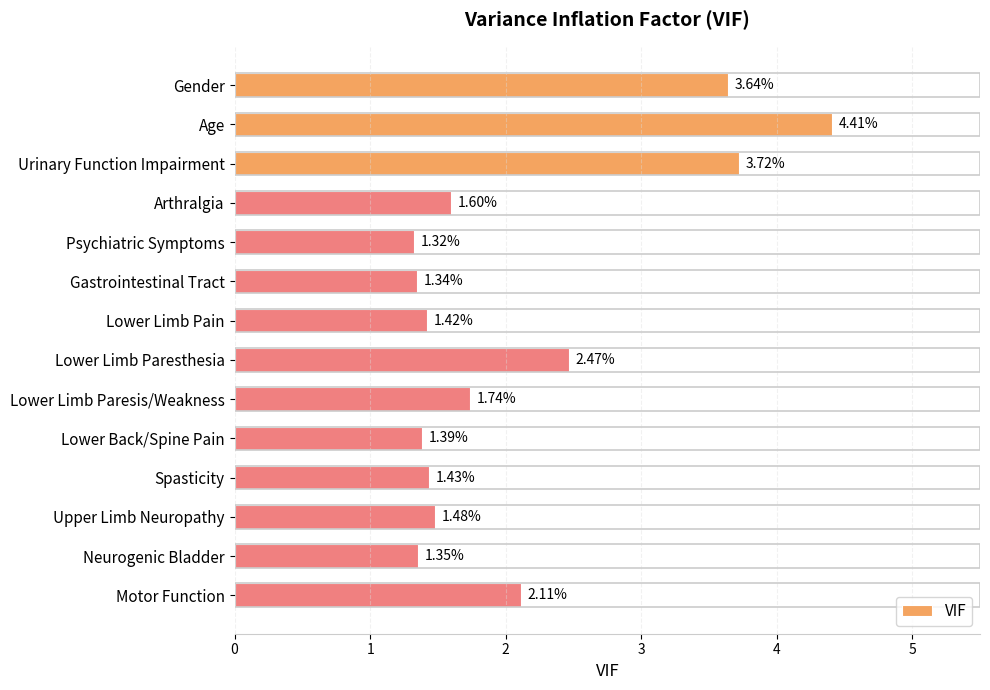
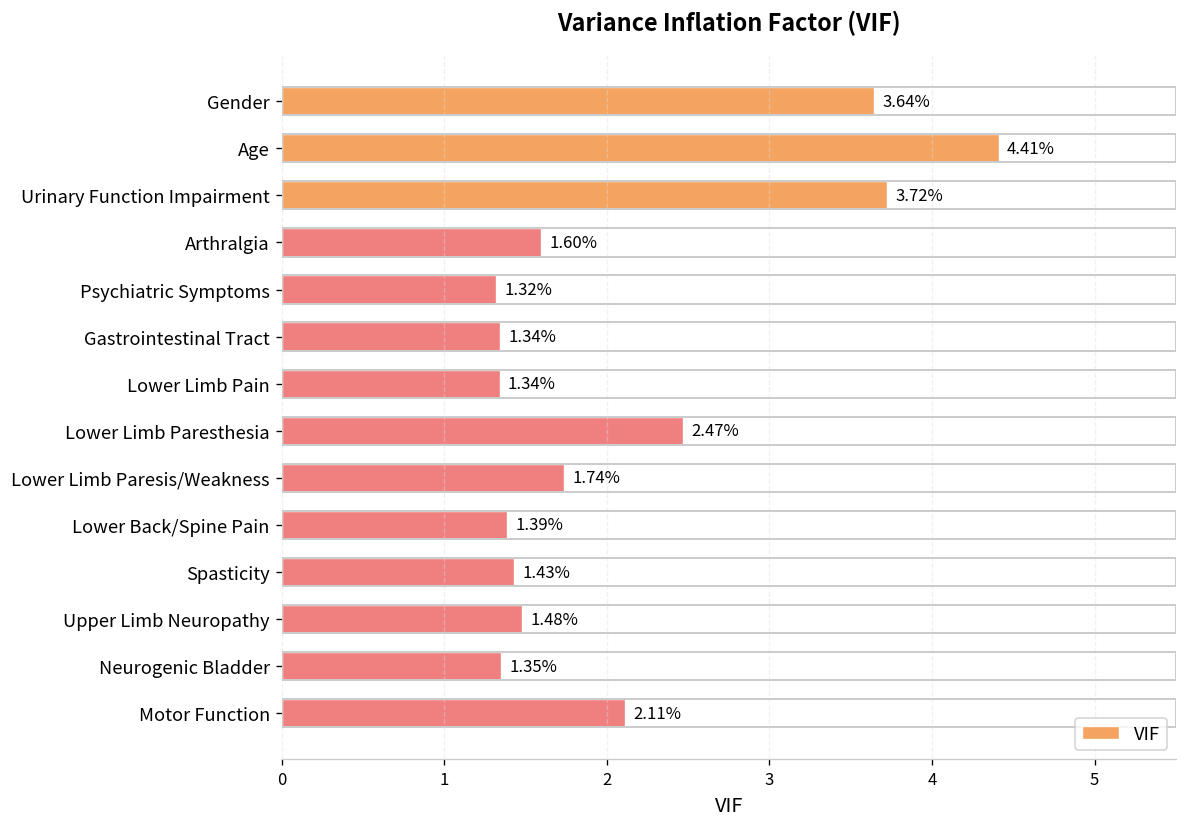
Lower Limb Pain: 1.42% -> 1.34%
